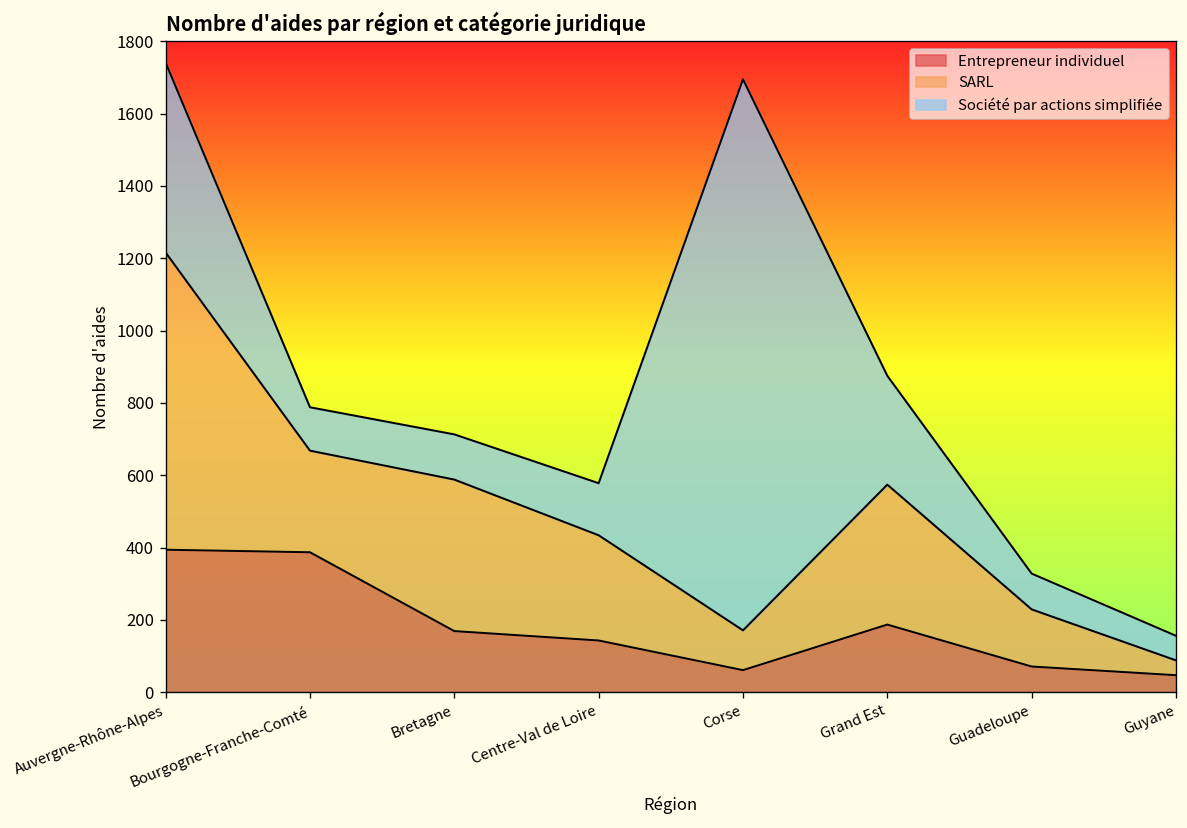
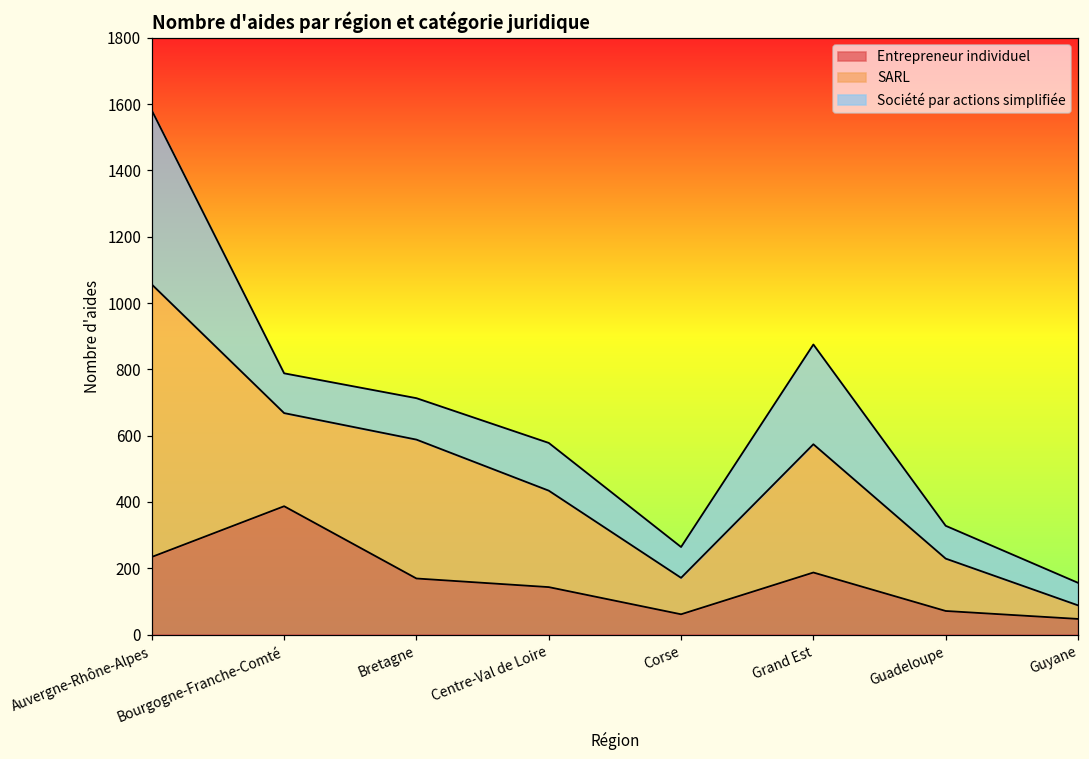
Entrepreneur individuel, Auvergne-Rhône-Alpes: 390 -> 230
Société par actions simplifiée, Corse: 1520 -> 90
